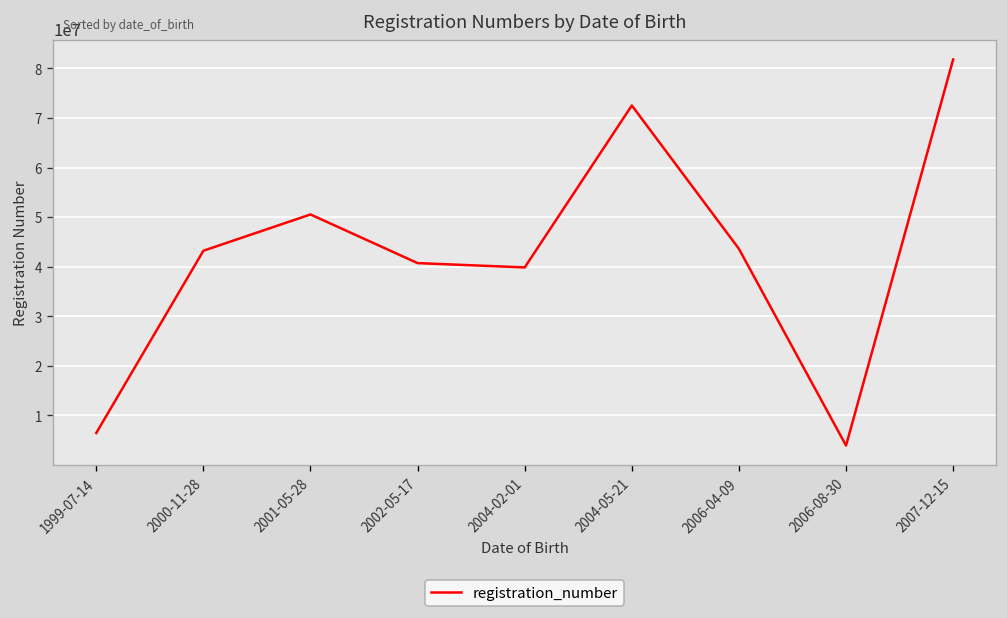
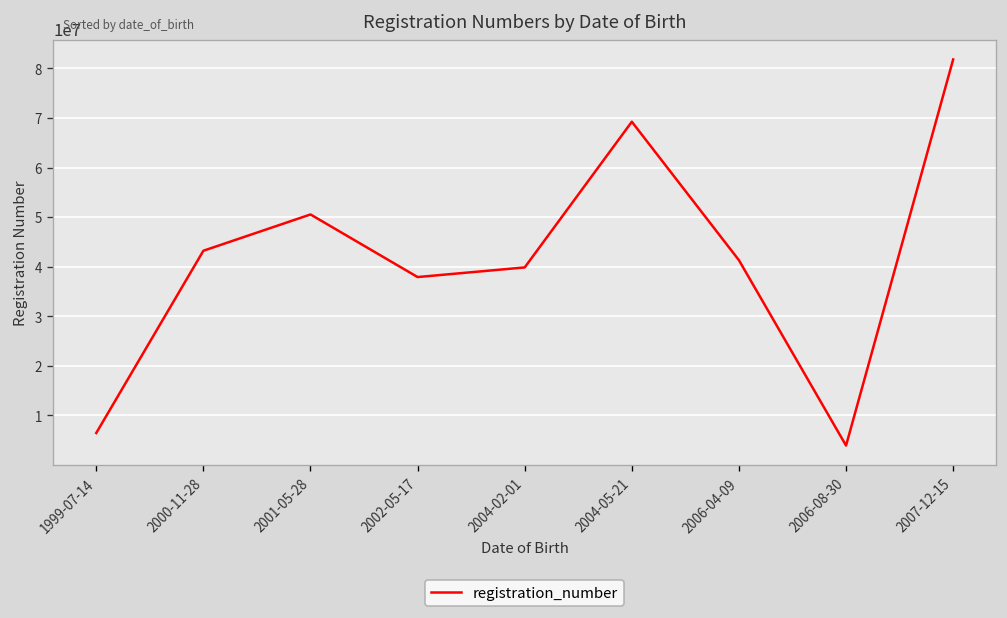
2002-05-17: 41000000 -> 38000000
2004-05-21: 73000000 -> 69000000
2006-04-09: 44000000 -> 41000000
